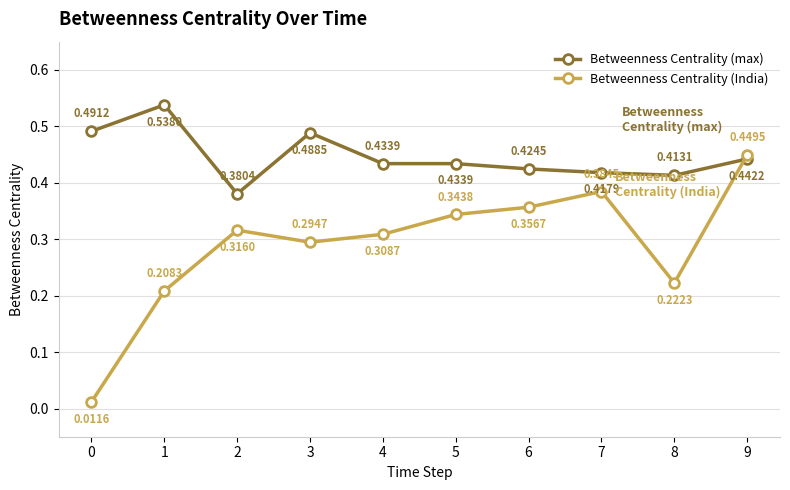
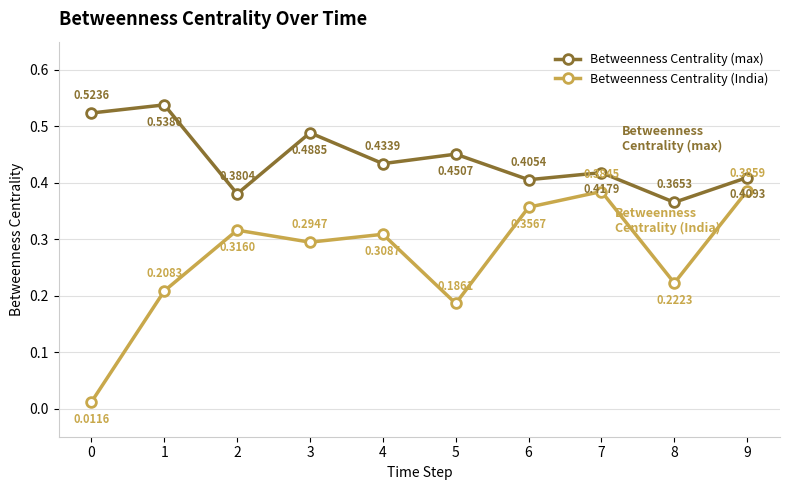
Betweenness Centrality (max), 0: 0.4912 -> 0.5236
Betweenness Centrality (max), 5: 0.4339 -> 0.4507
Betweenness Centrality (India), 5: 0.3438 -> 0.1861
Betweenness Centrality (max), 6: 0.4245 -> 0.4054
Betweenness Centrality (max), 8: 0.4131 -> 0.3653
Betweenness Centrality (max), 9: 0.4422 -> 0.4093
Betweenness Centrality (India), 9: 0.4495 -> 0.3859
